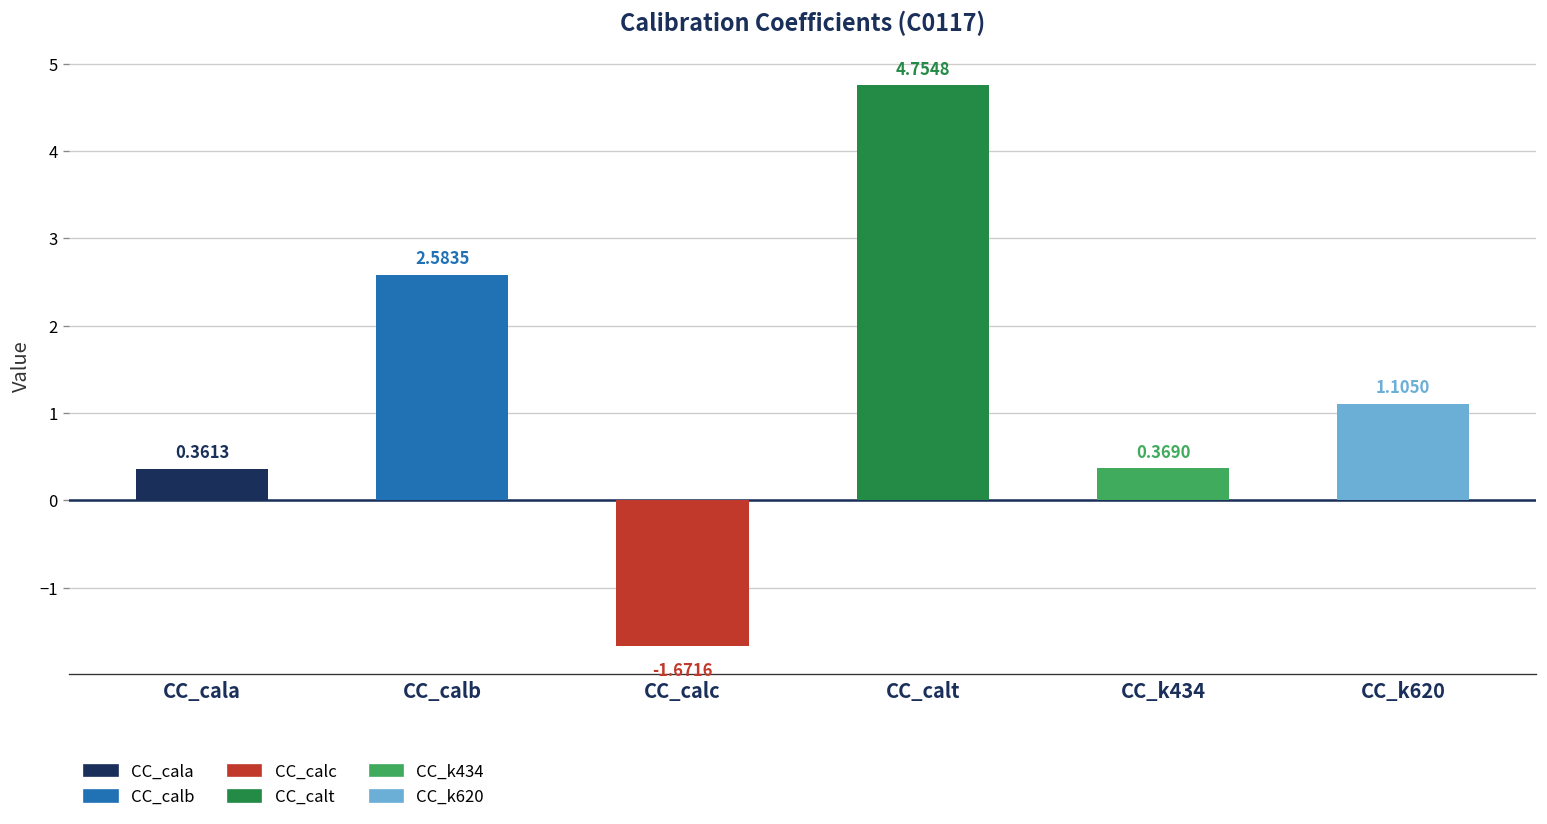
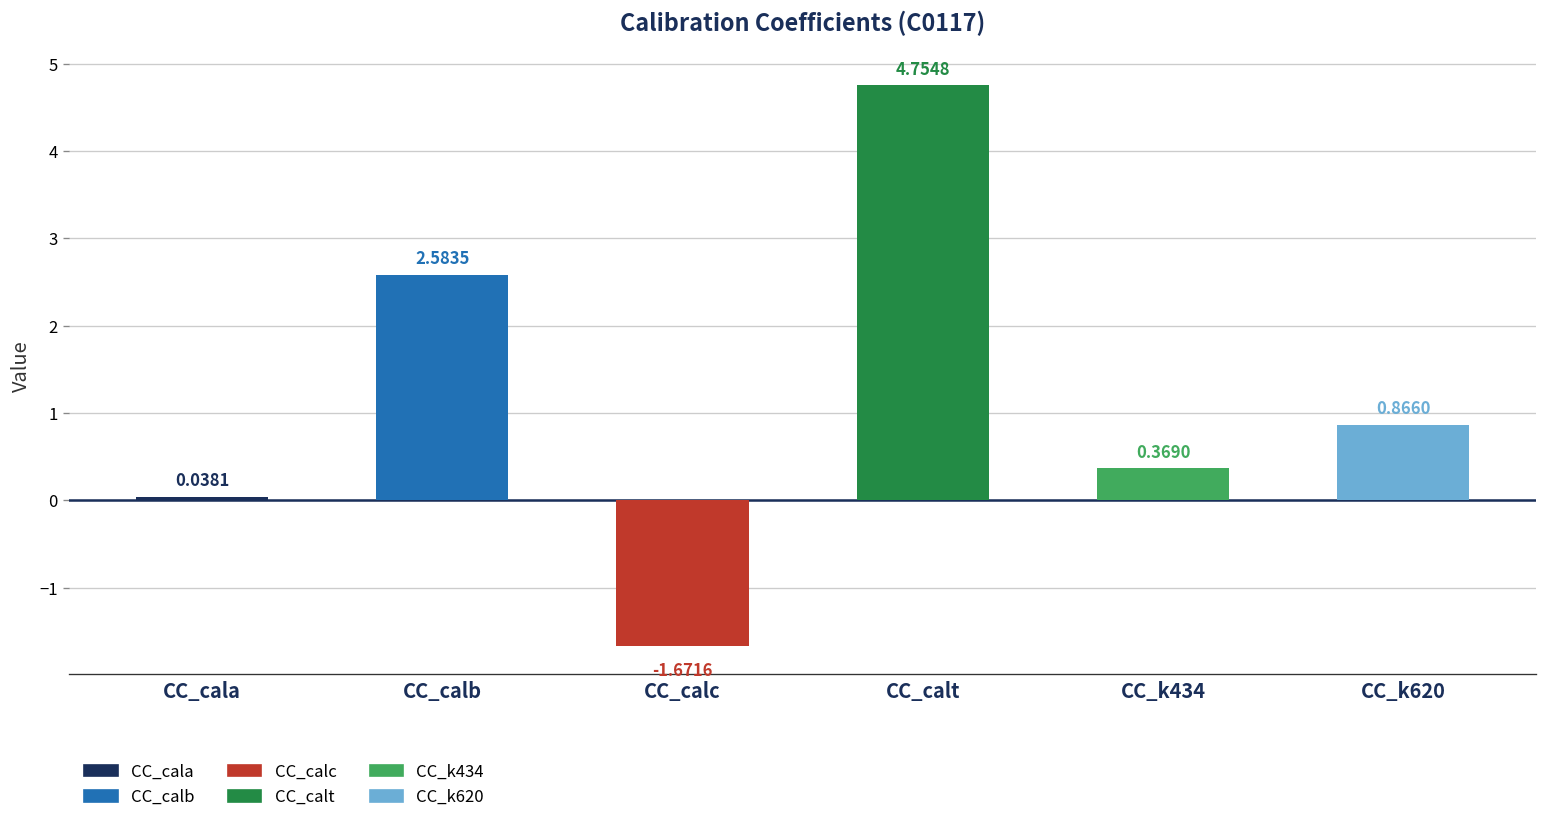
CC_cala: 0.3613 -> 0.0381
CC_k620: 1.1050 -> 0.8660
